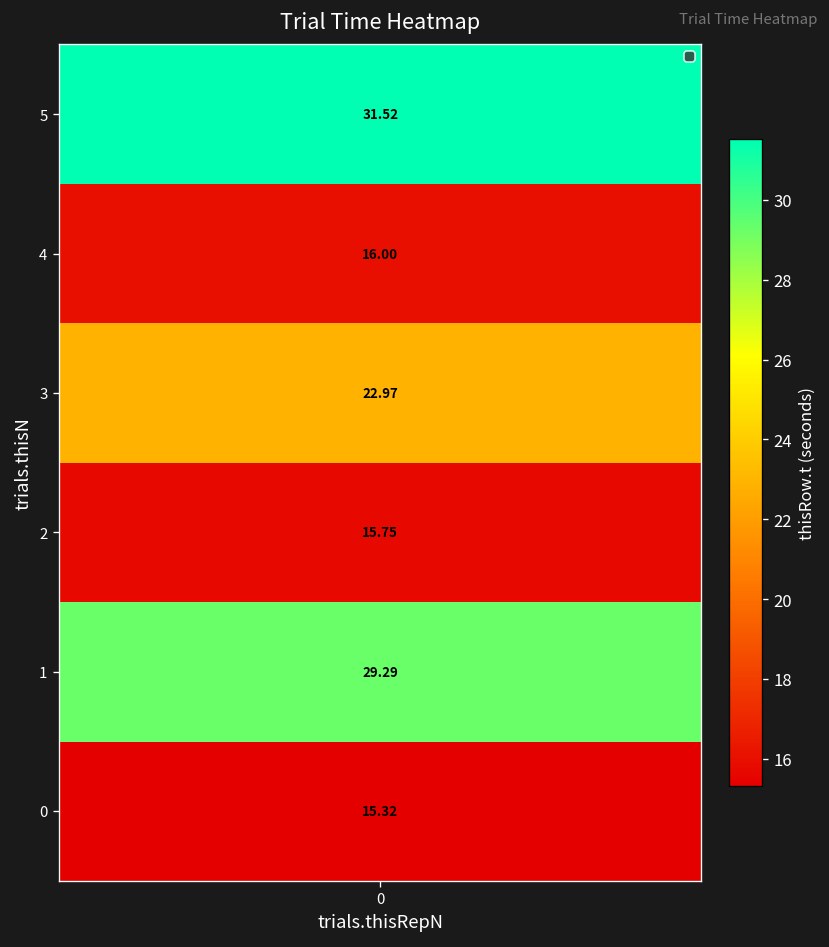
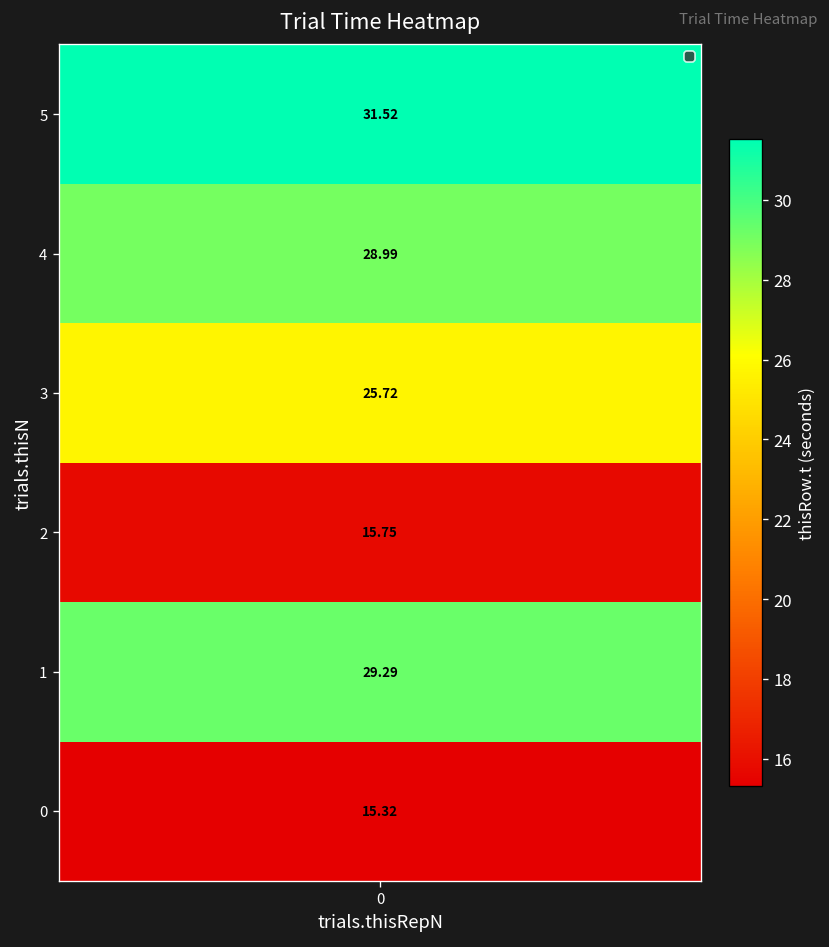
4, 0: 16.00 -> 28.99
3, 0: 22.97 -> 25.72
